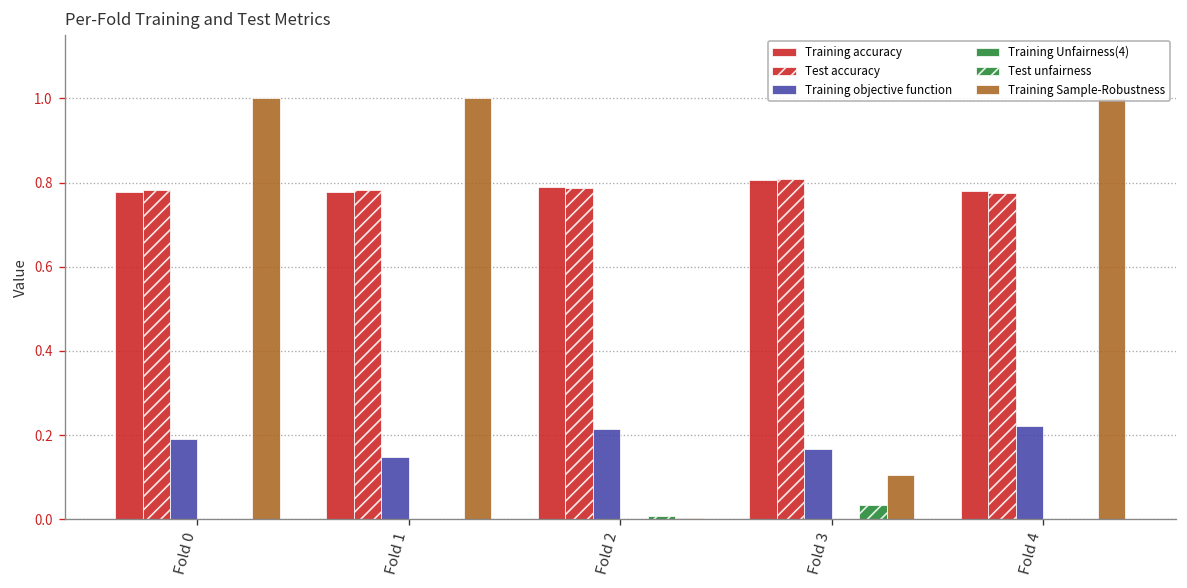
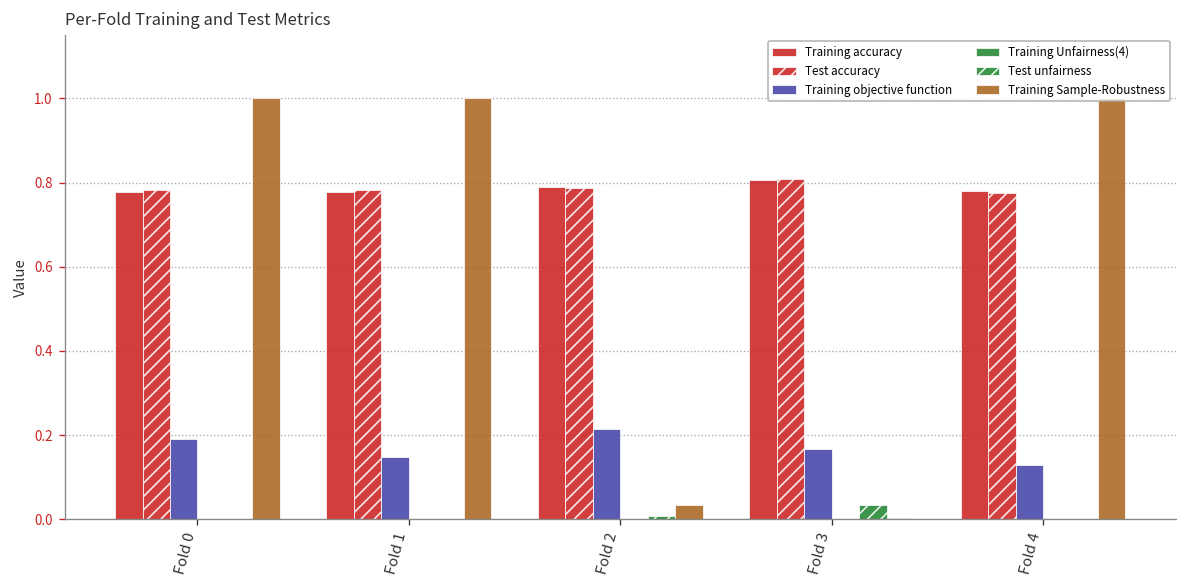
Training Sample-Robustness, Fold 2: 0.00 -> 0.03
Training Sample-Robustness, Fold 3: 0.10 -> 0.00
Training objective function, Fold 4: 0.22 -> 0.13
